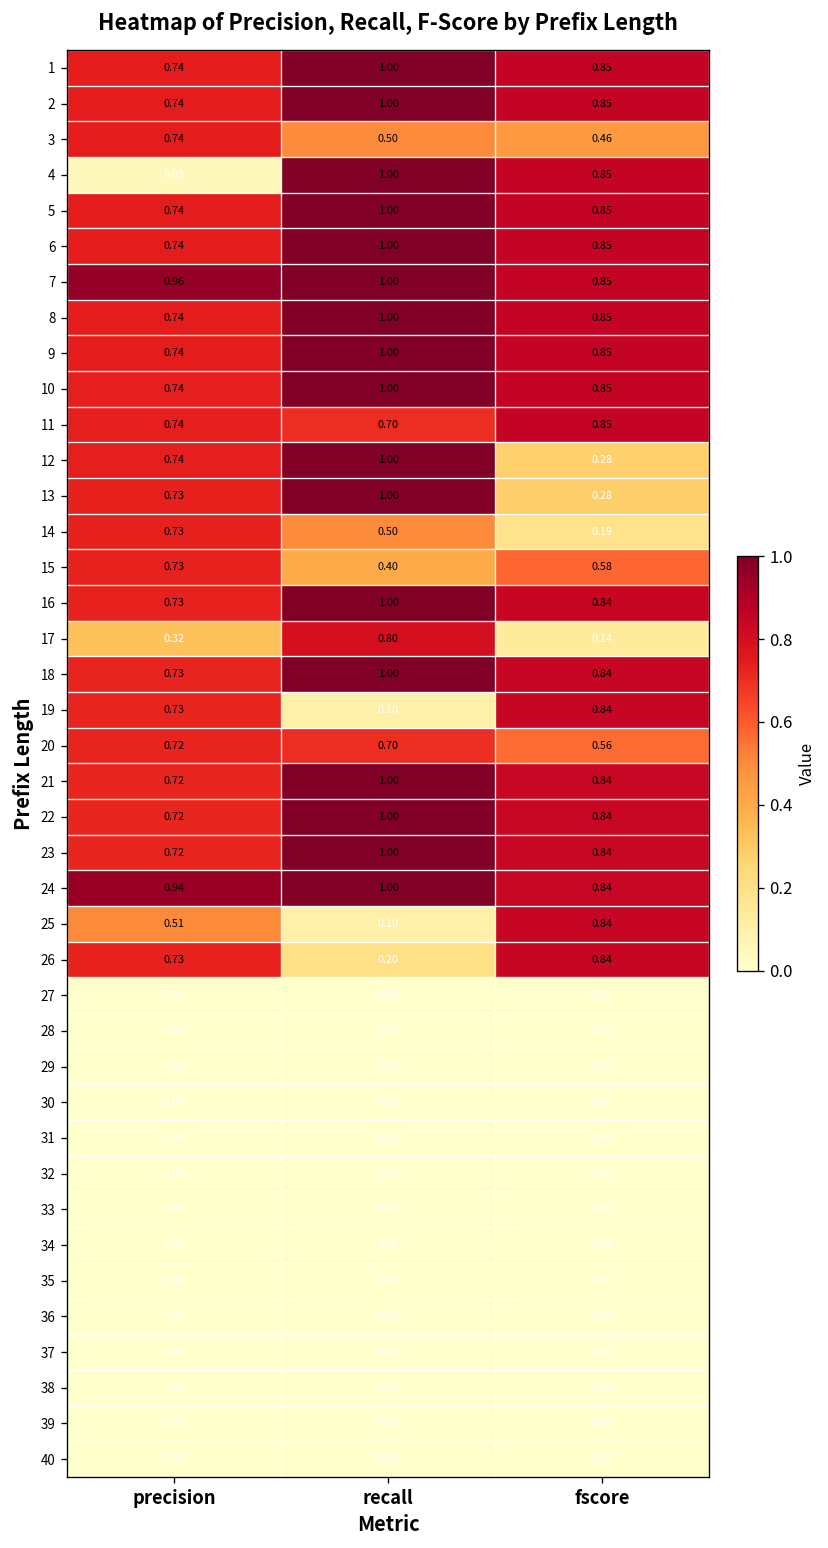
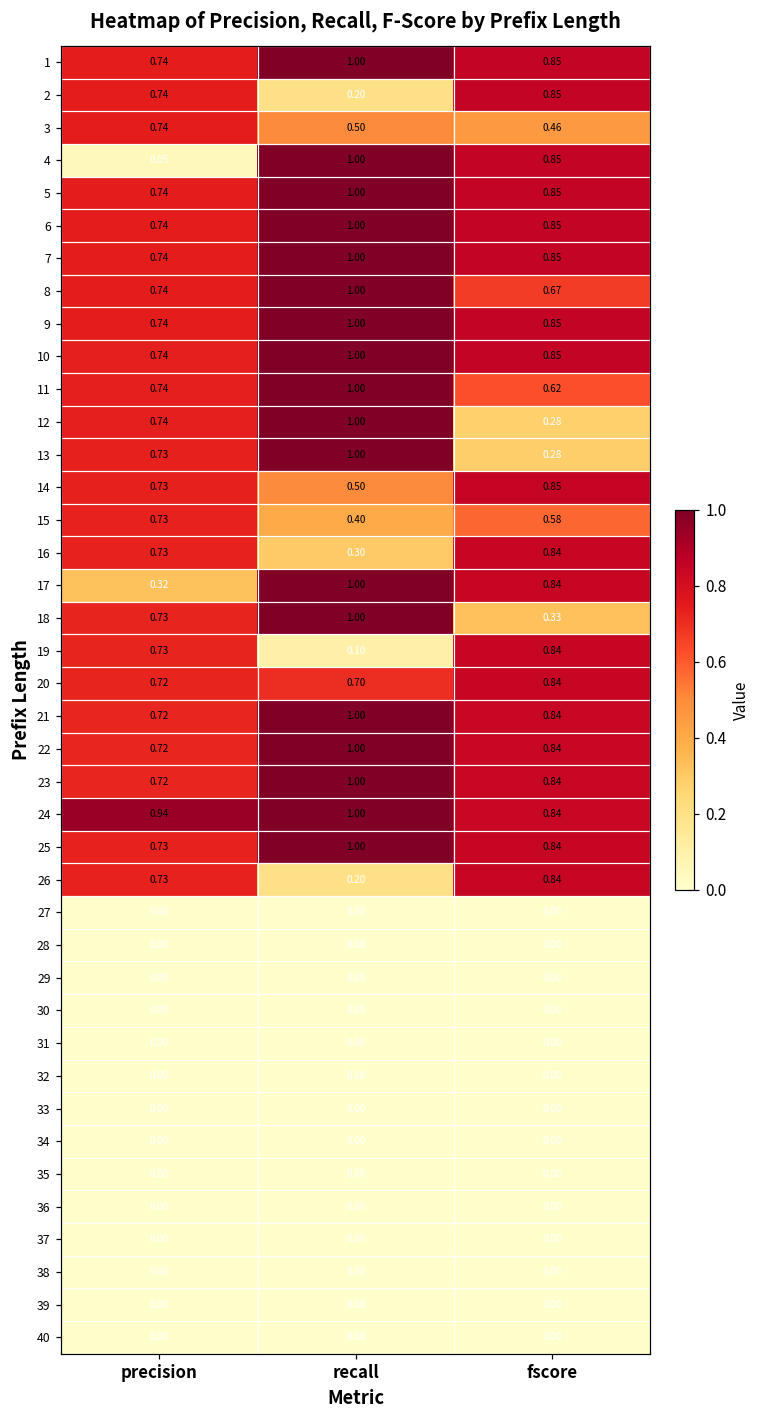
2, recall: 1.00 -> 0.20
7, precision: 0.96 -> 0.74
8, fscore: 0.85 -> 0.67
11, recall: 0.70 -> 1.00
11, fscore: 0.85 -> 0.62
14, fscore: 0.19 -> 0.85
16, recall: 1.00 -> 0.30
17, recall: 0.80 -> 1.00
17, fscore: 0.14 -> 0.84
18, fscore: 0.84 -> 0.33
20, fscore: 0.56 -> 0.84
25, precision: 0.51 -> 0.73
25, recall: 0.10 -> 1.00
